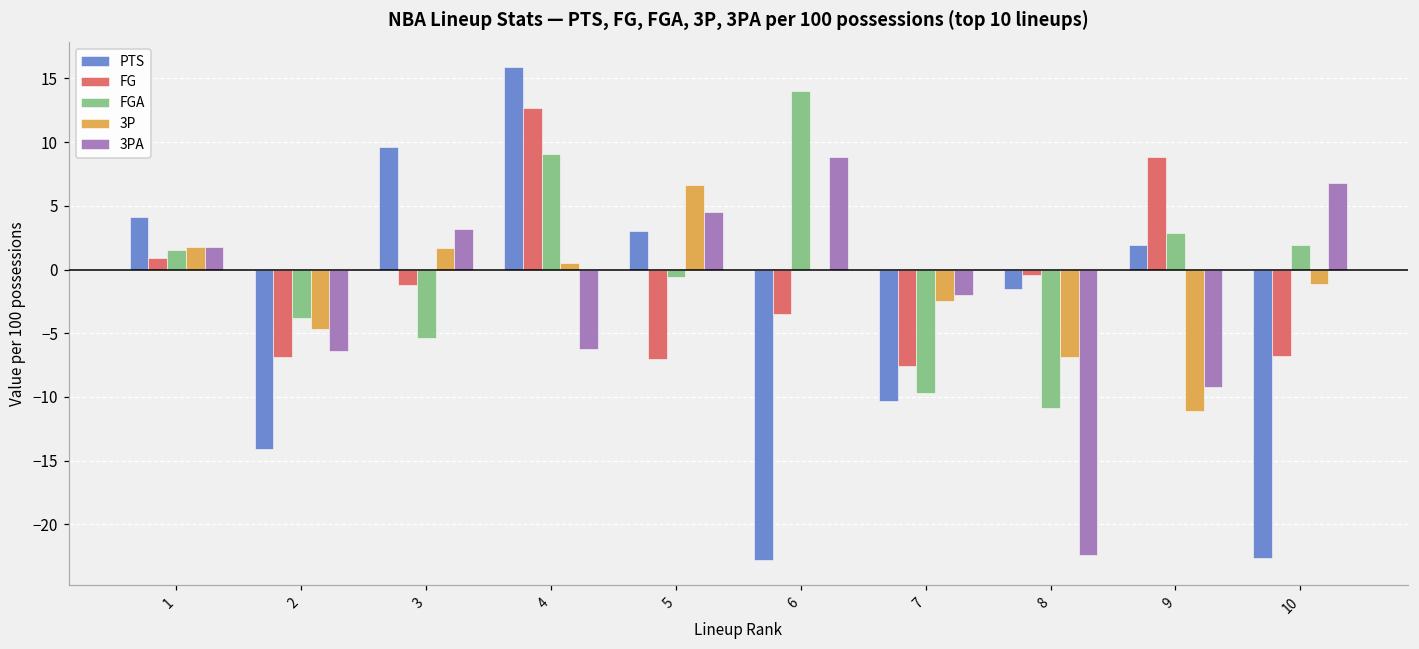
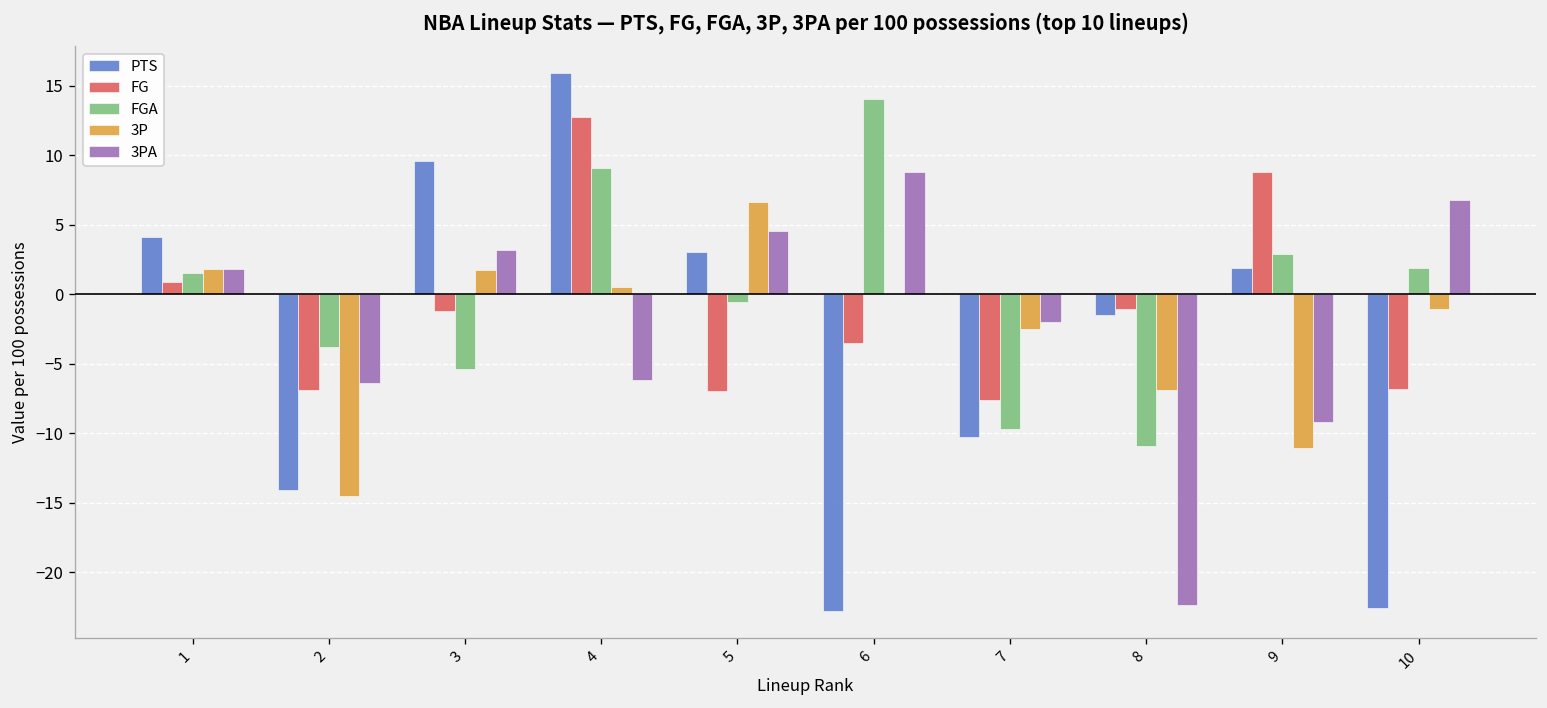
3P, 2: -4.7 -> -14.5
FG, 8: -0.4 -> -1.1
